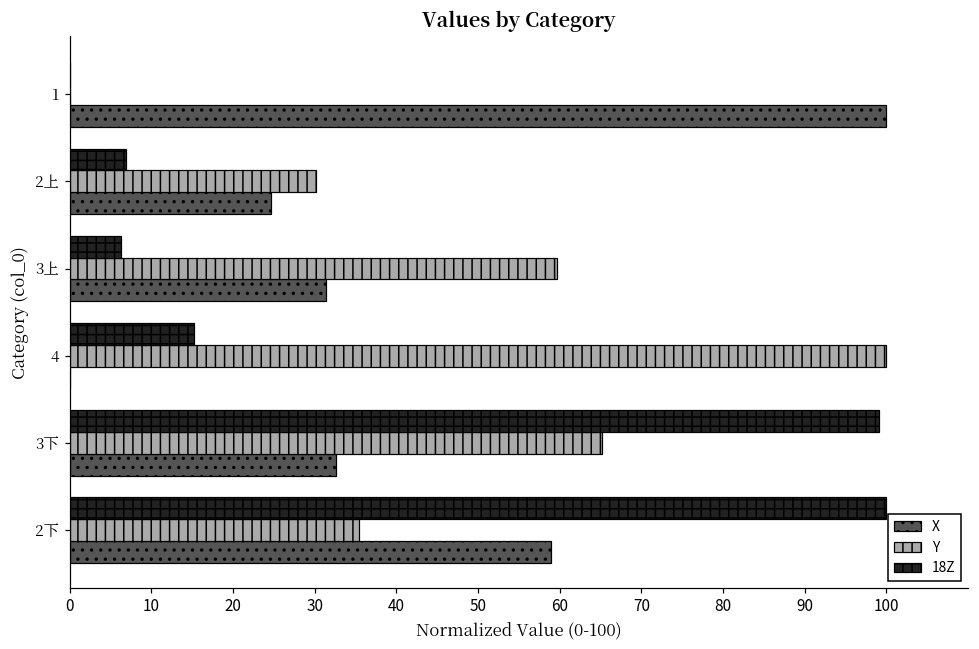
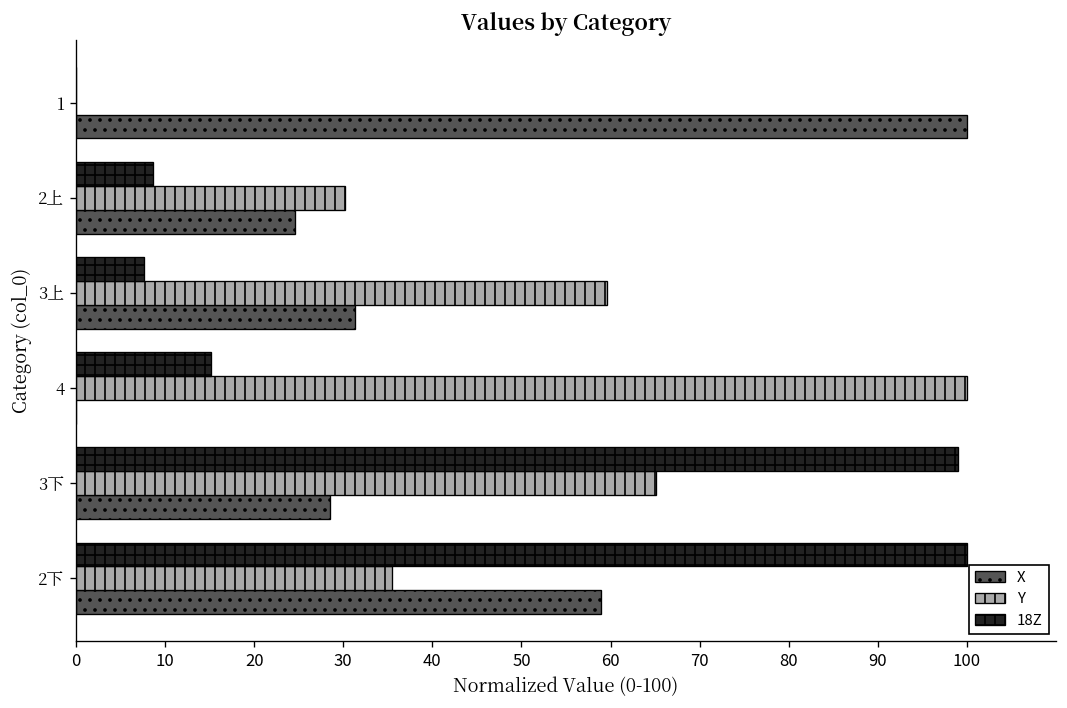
18Z, 2上: 7 -> 9
18Z, 3上: 6 -> 8
X, 3下: 33 -> 28
